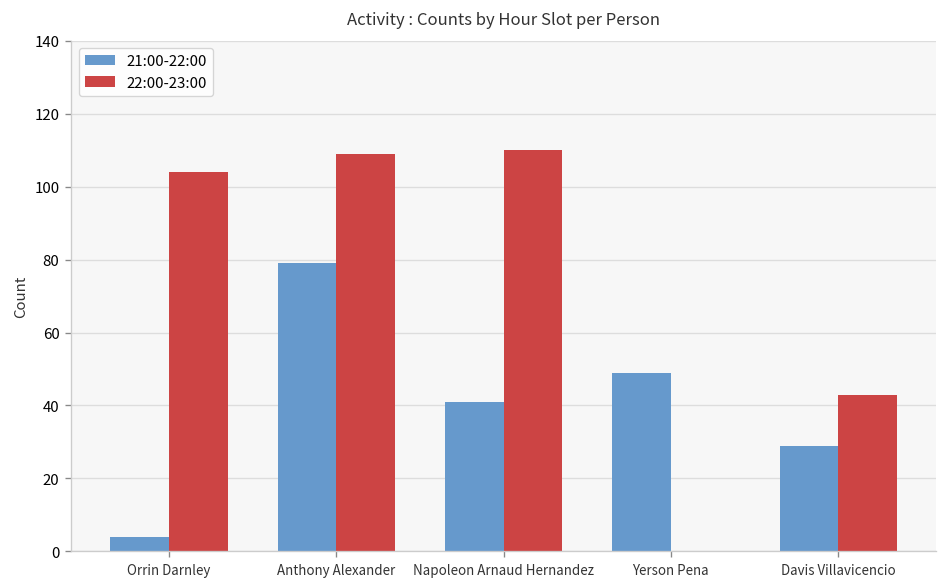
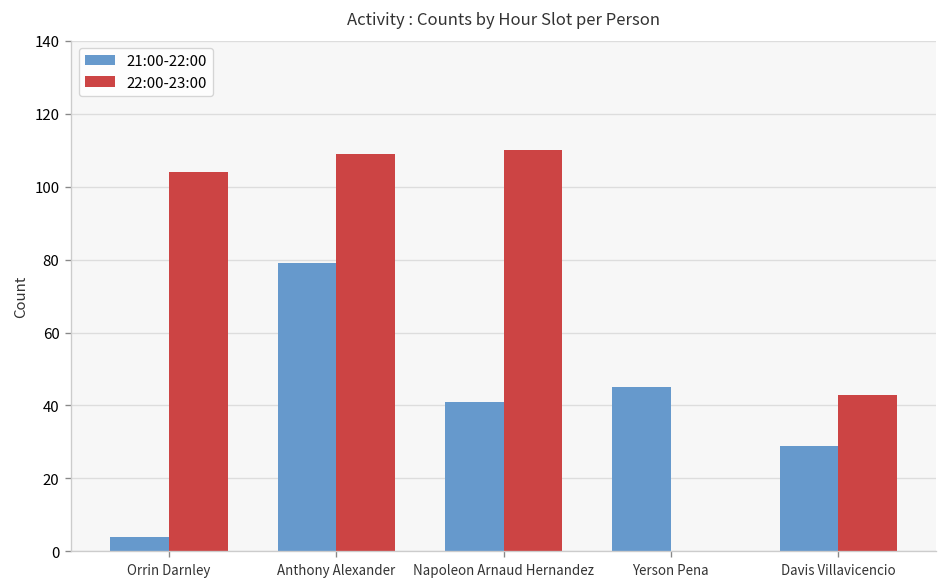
21:00-22:00, Yerson Pena: 49 -> 45
